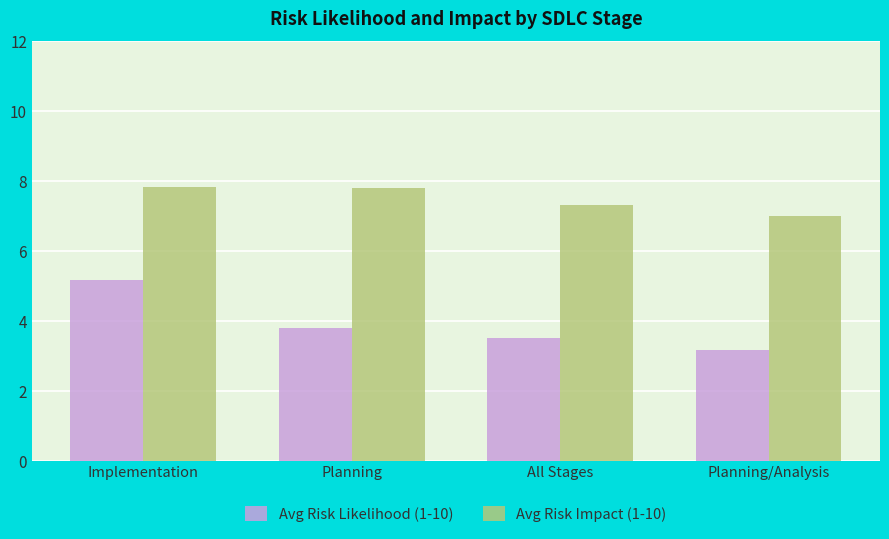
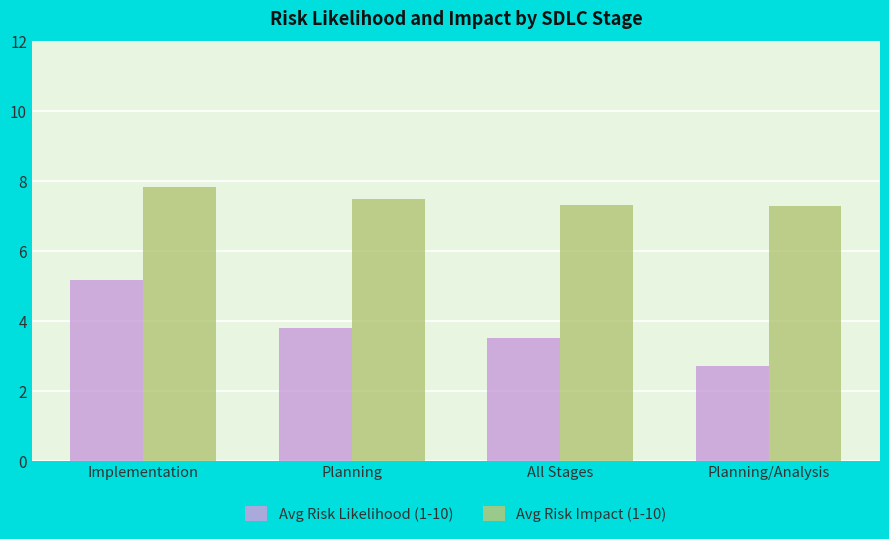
Avg Risk Impact (1-10), Planning: 7.8 -> 7.5
Avg Risk Likelihood (1-10), Planning/Analysis: 3.2 -> 2.7
Avg Risk Impact (1-10), Planning/Analysis: 7.0 -> 7.3
